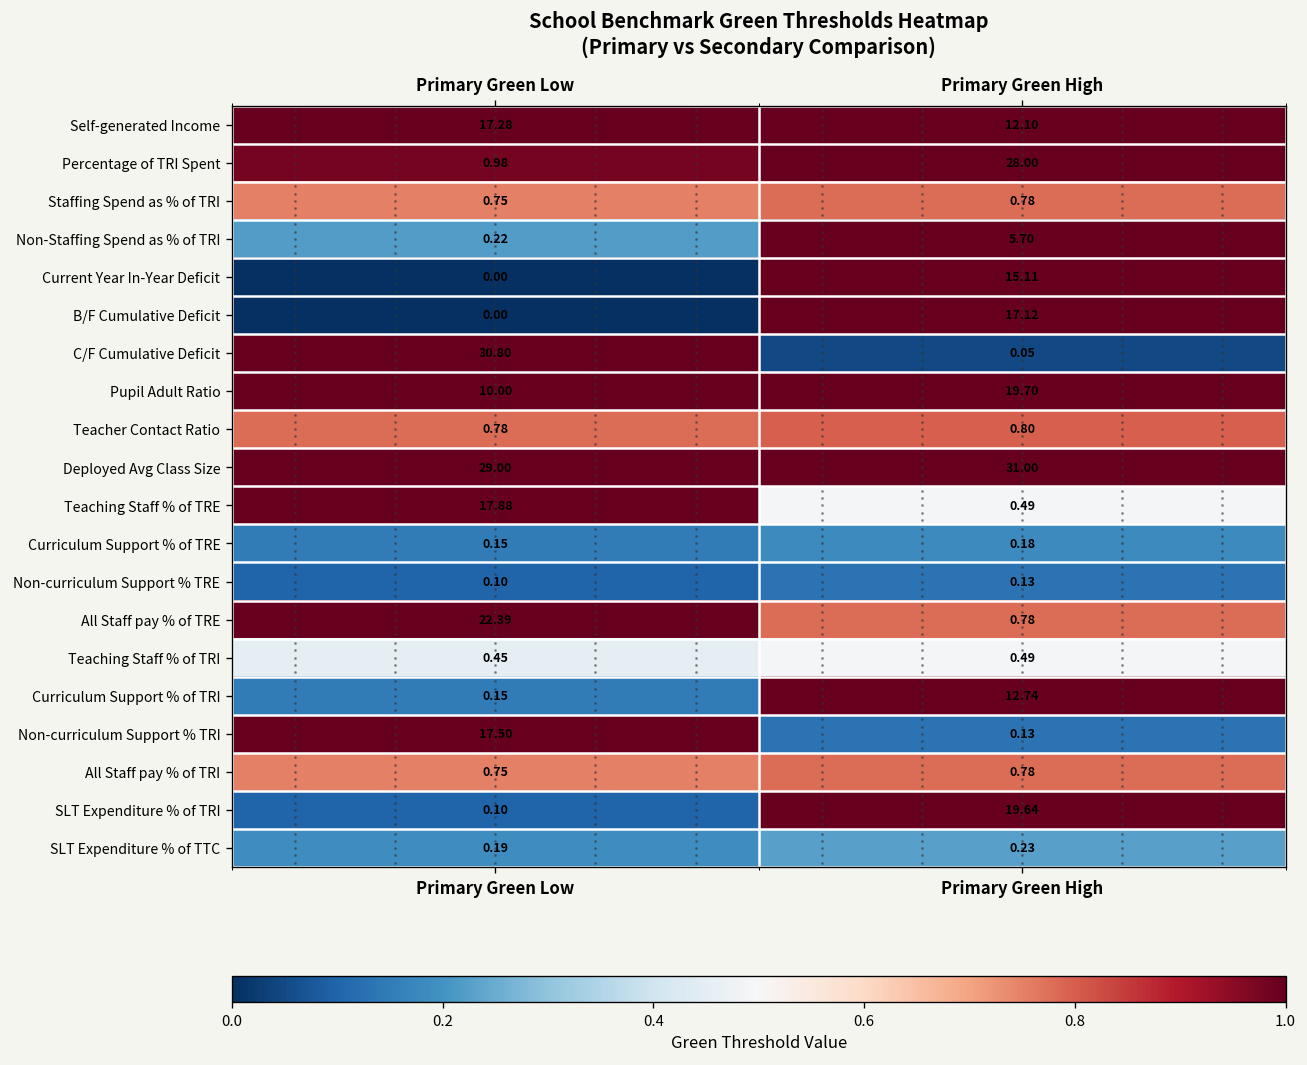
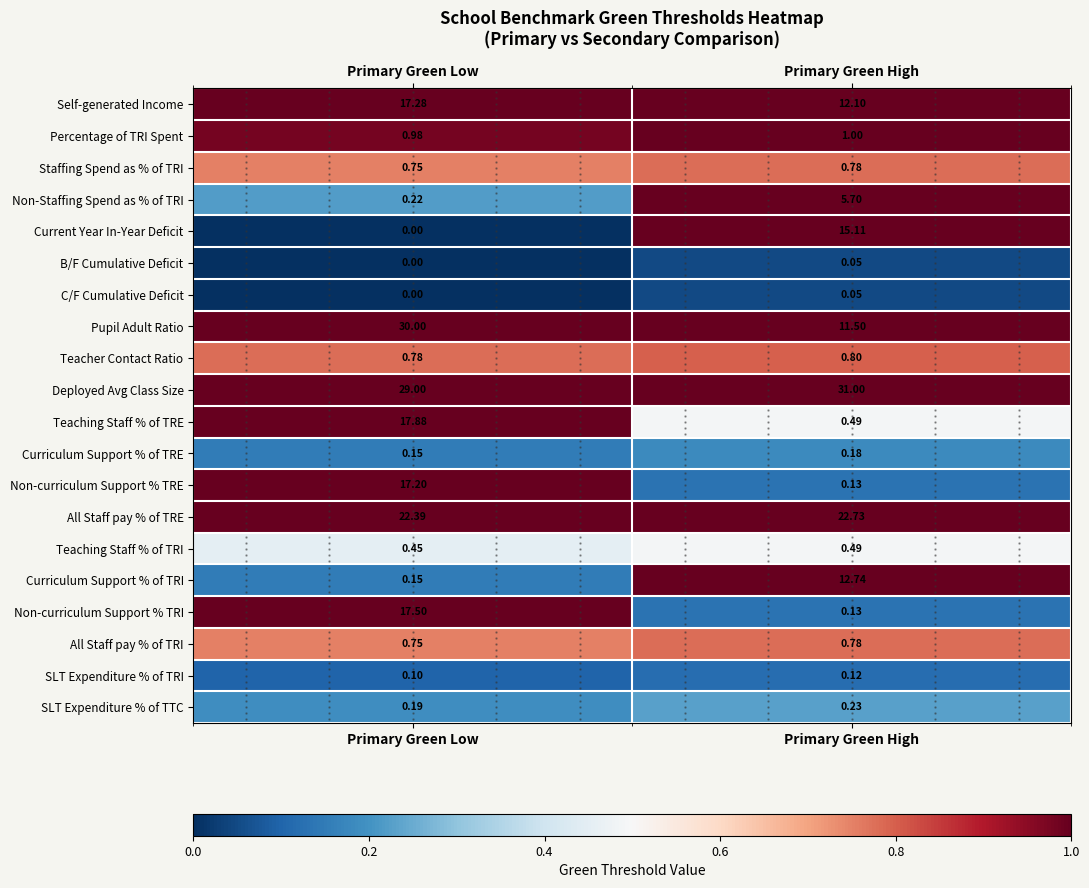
Percentage of TRI Spent, Primary Green High: 28.00 -> 1.00
B/F Cumulative Deficit, Primary Green High: 17.12 -> 0.05
C/F Cumulative Deficit, Primary Green Low: 30.80 -> 0.00
Pupil Adult Ratio, Primary Green Low: 10.00 -> 30.00
Pupil Adult Ratio, Primary Green High: 19.70 -> 11.50
Non-curriculum Support % TRE, Primary Green Low: 0.10 -> 17.20
All Staff pay % of TRE, Primary Green High: 0.78 -> 22.73
SLT Expenditure % of TRI, Primary Green High: 19.64 -> 0.12
